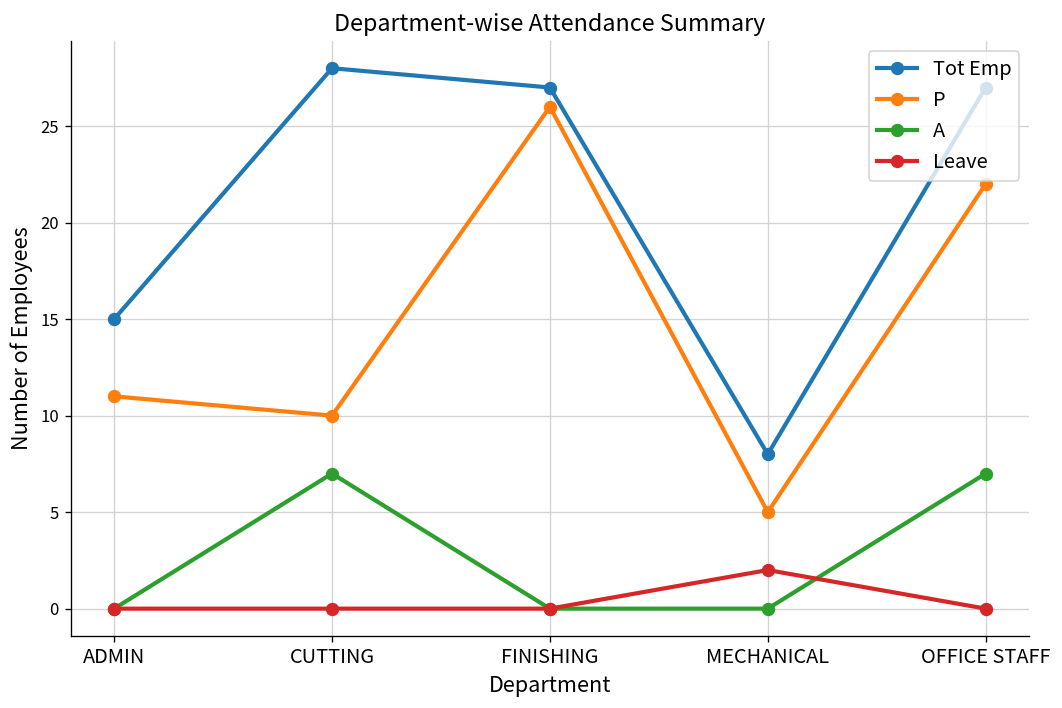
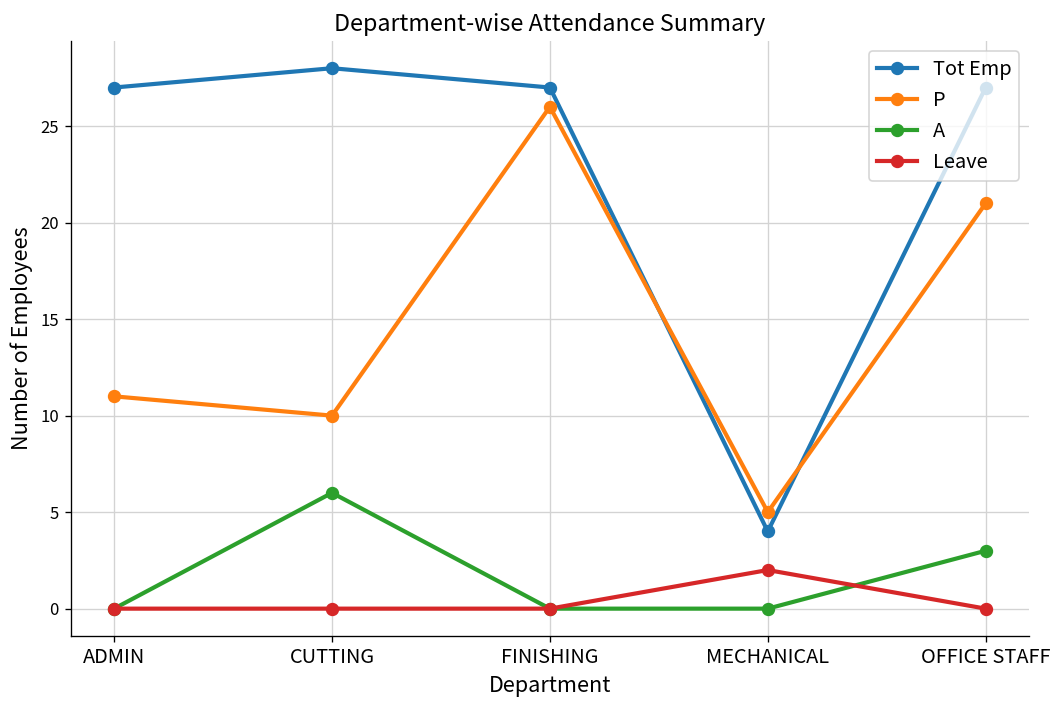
Tot Emp, ADMIN: 15 -> 27
A, CUTTING: 7 -> 6
Tot Emp, MECHANICAL: 8 -> 4
P, OFFICE STAFF: 22 -> 21
A, OFFICE STAFF: 7 -> 3
